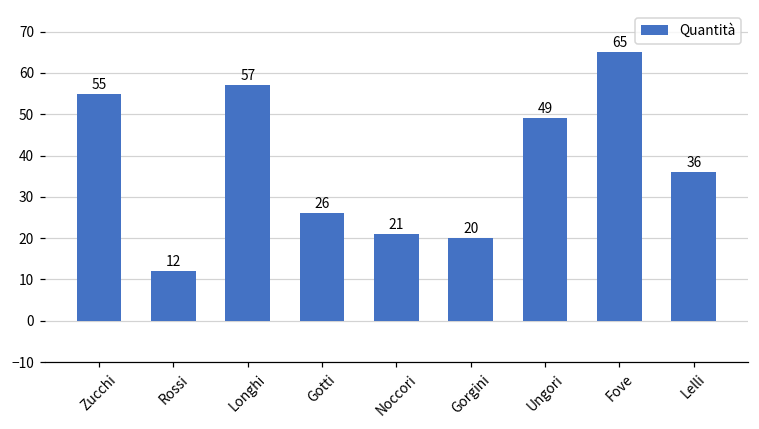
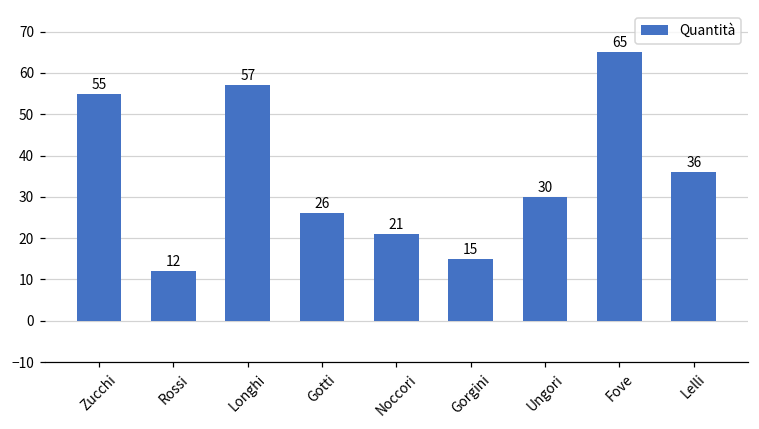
Gorgini: 20 -> 15
Ungori: 49 -> 30
